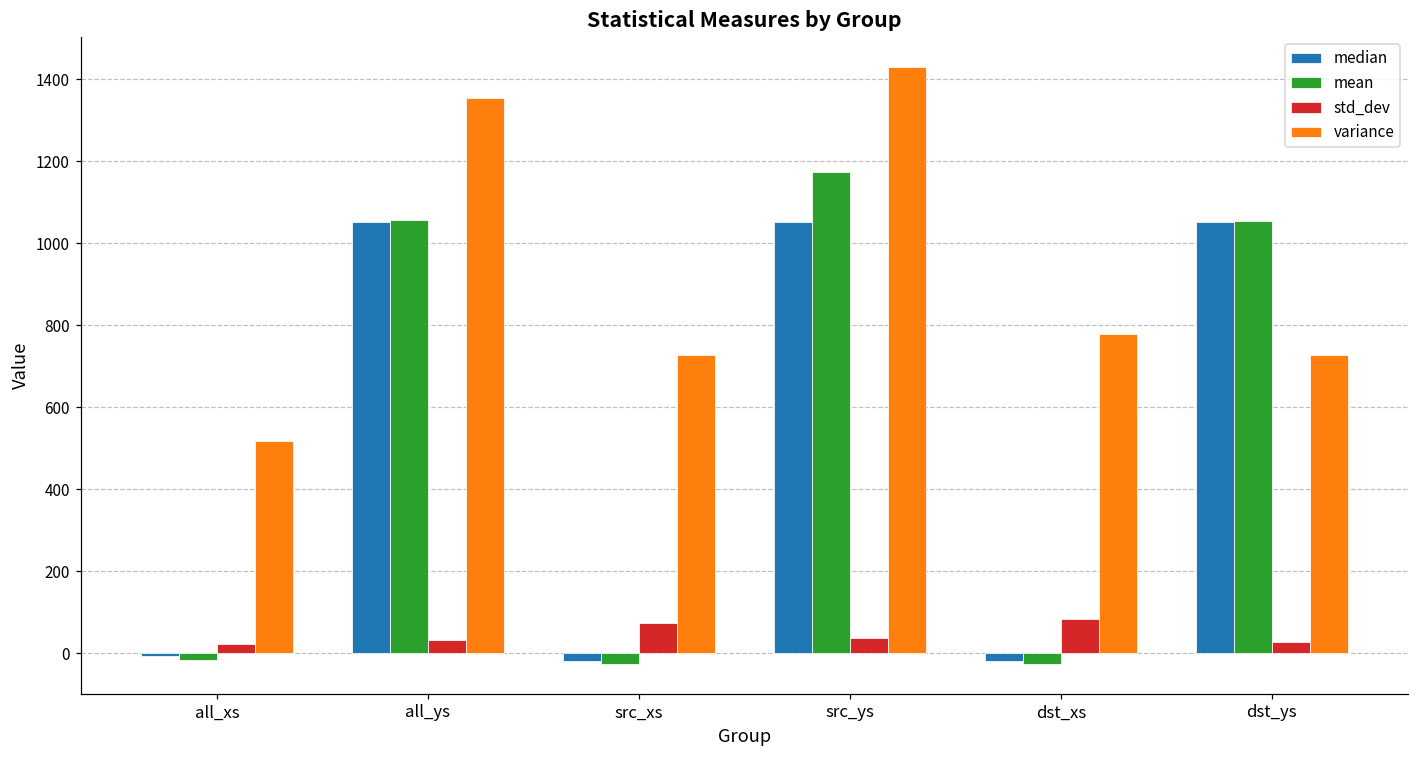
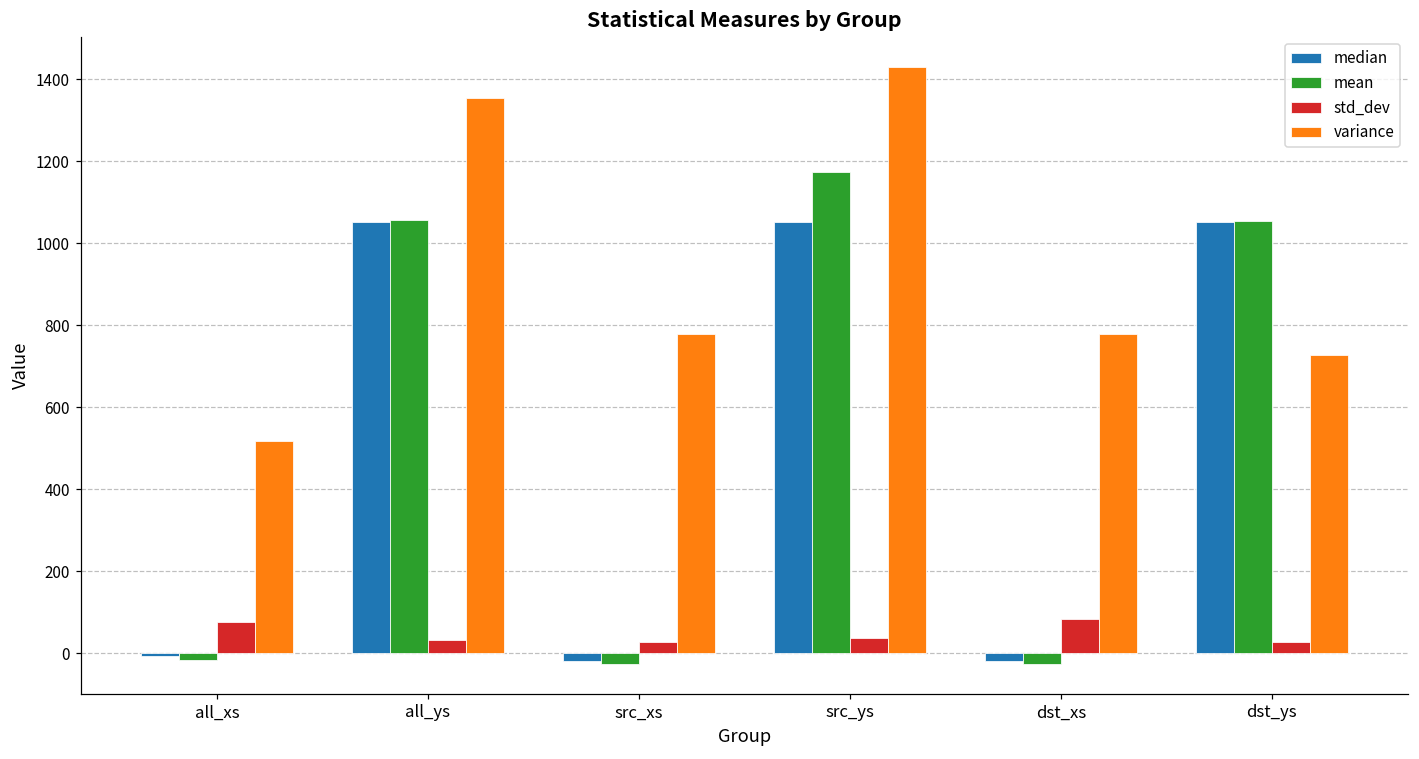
std_dev, all_xs: 20 -> 80
std_dev, src_xs: 70 -> 30
variance, src_xs: 730 -> 780
